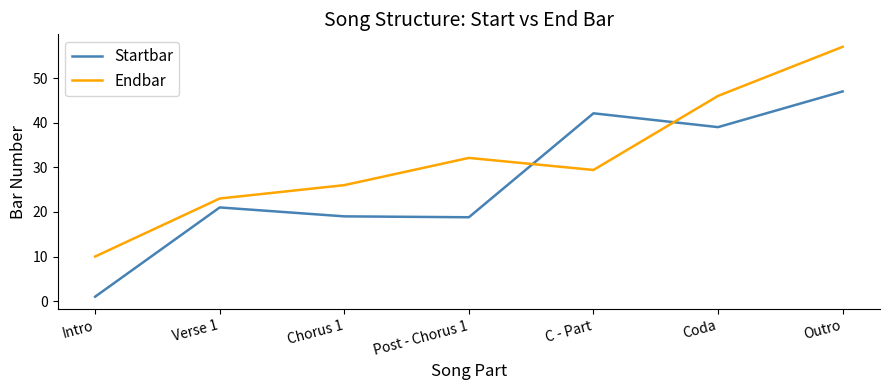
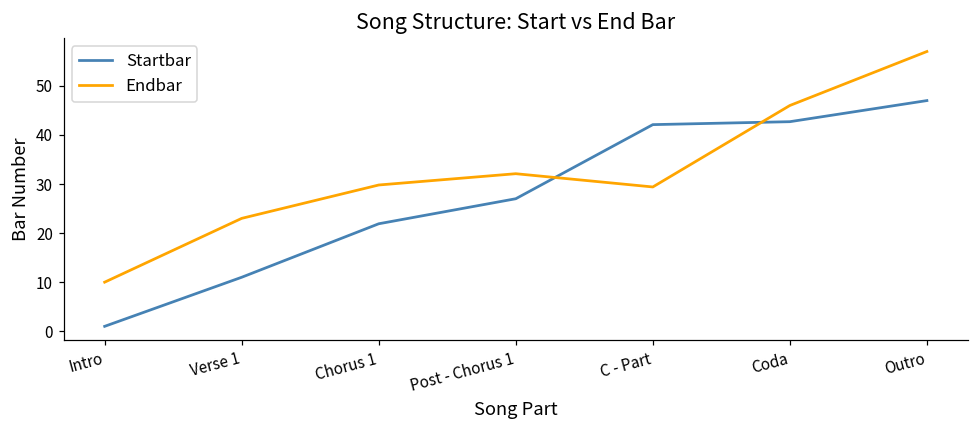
Startbar, Verse 1: 21 -> 11
Startbar, Chorus 1: 19 -> 22
Endbar, Chorus 1: 26 -> 30
Startbar, Post - Chorus 1: 19 -> 27
Startbar, Coda: 39 -> 43
